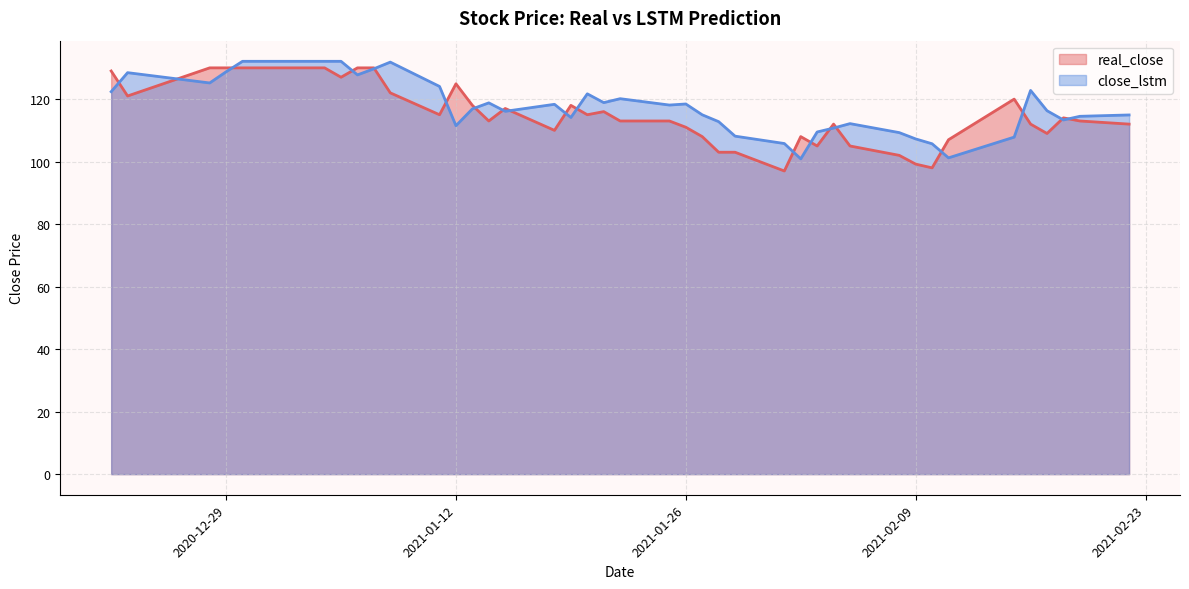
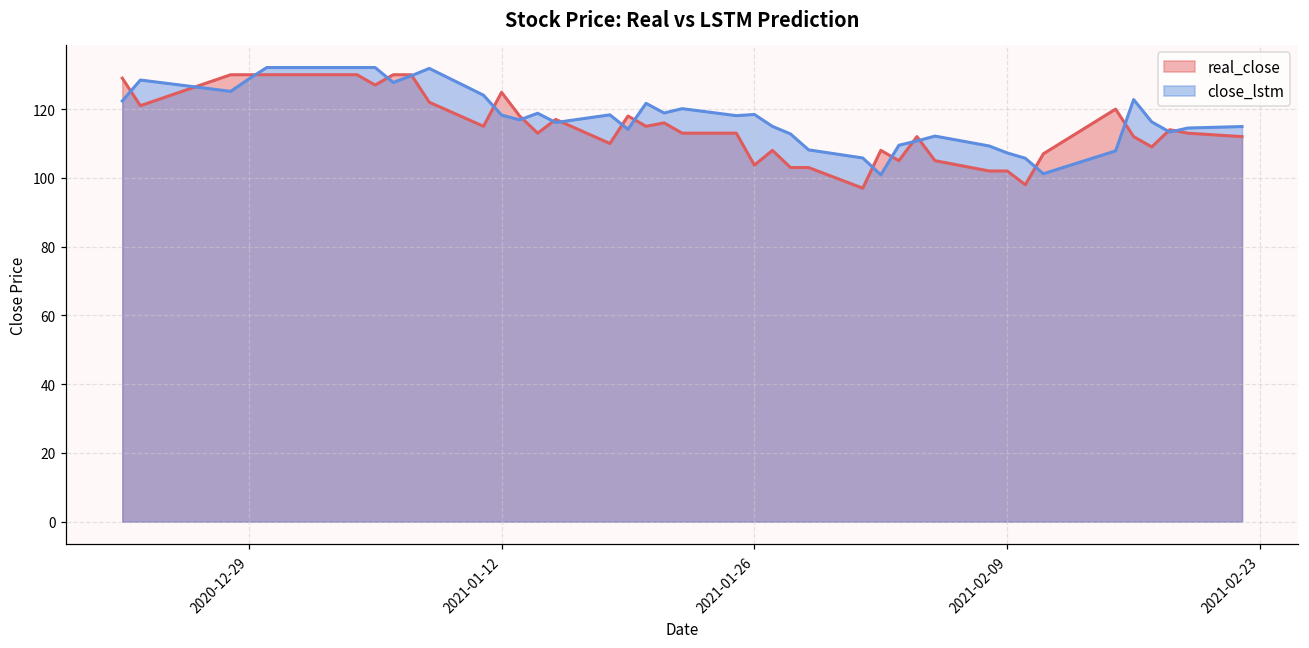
close_lstm, 2021-01-12: 111 -> 118
real_close, 2021-01-26: 111 -> 104
real_close, 2021-02-09: 99 -> 102
